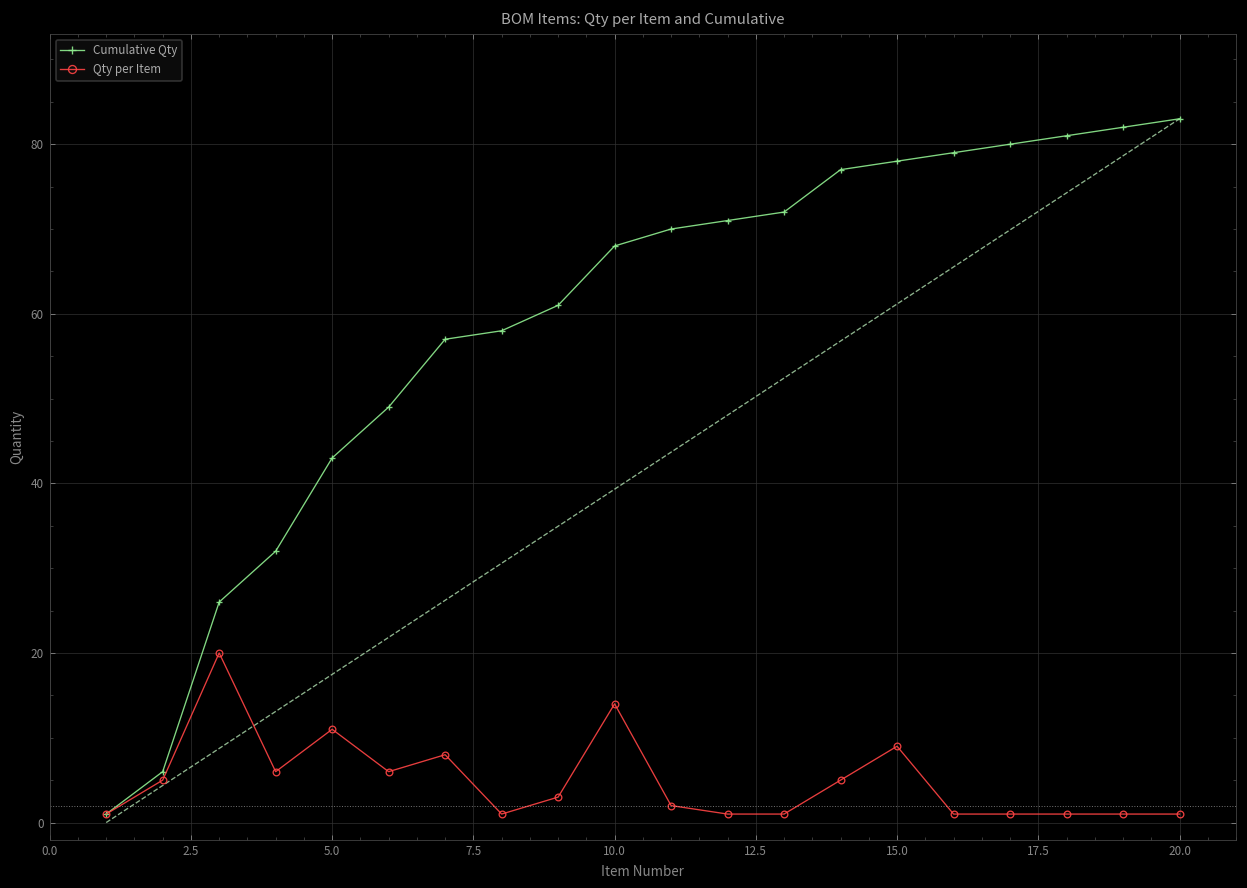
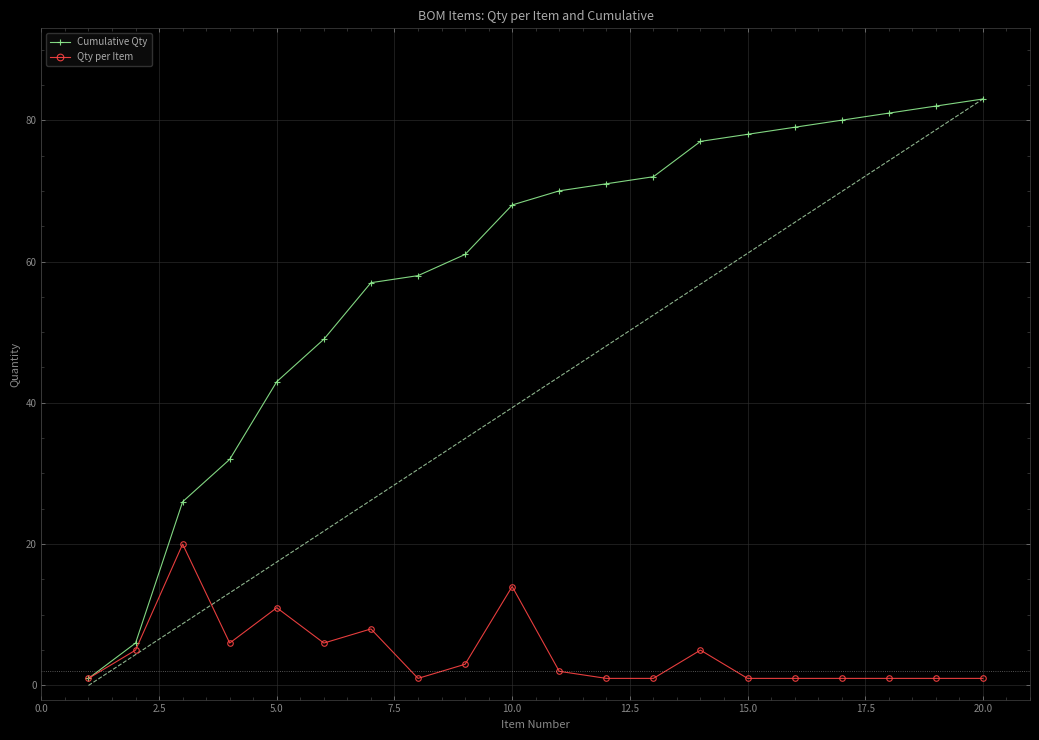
Qty per Item, 15.0: 9 -> 1
